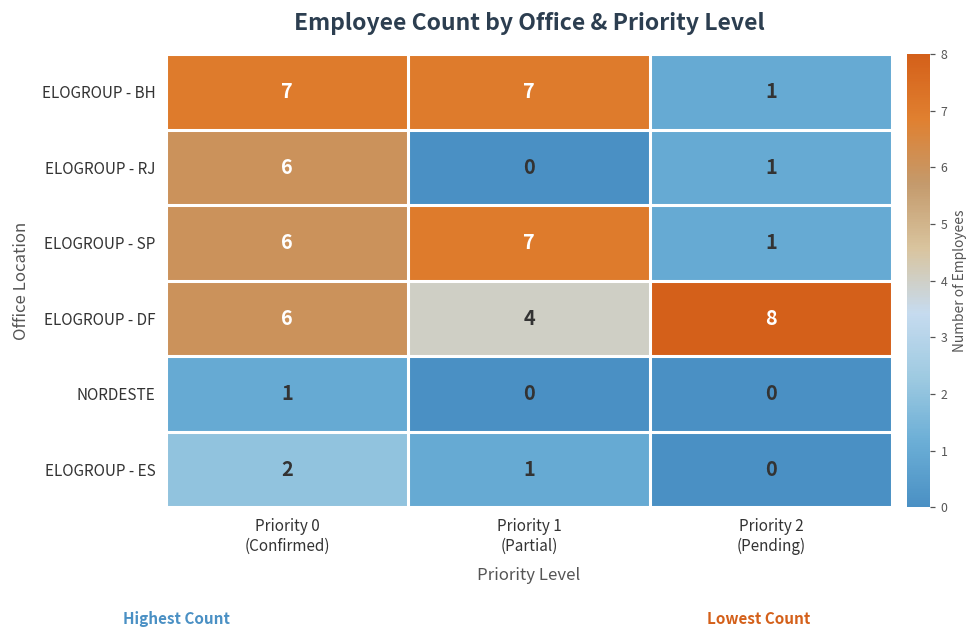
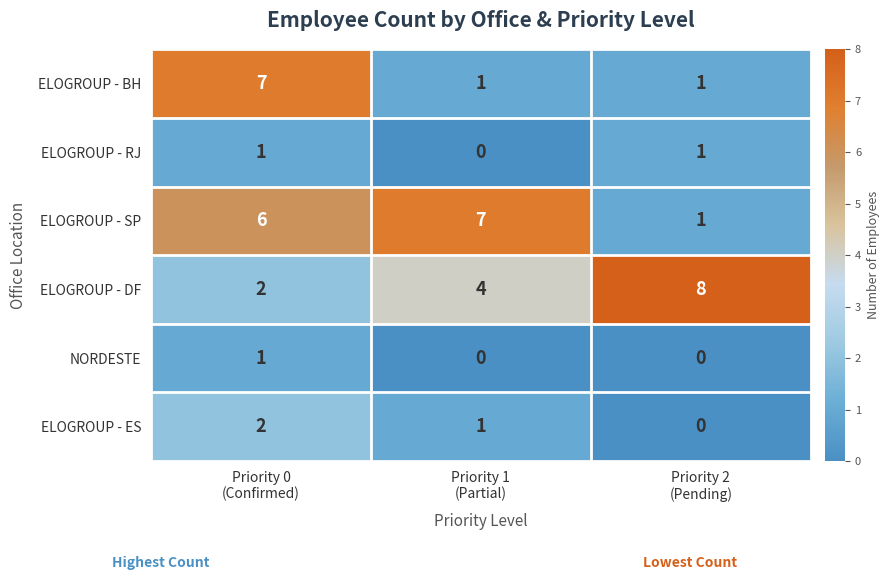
ELOGROUP - BH, Priority 1 (Partial): 7 -> 1
ELOGROUP - RJ, Priority 0 (Confirmed): 6 -> 1
ELOGROUP - DF, Priority 0 (Confirmed): 6 -> 2
